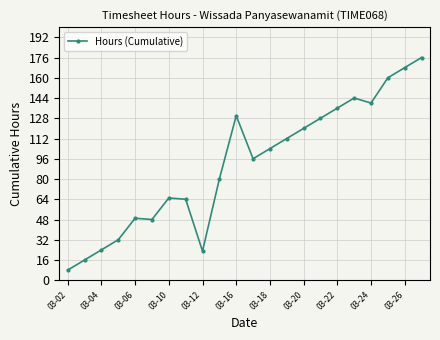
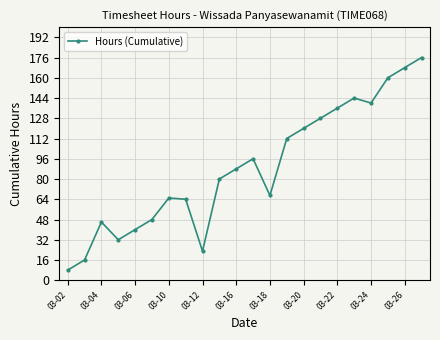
03-04: 24 -> 46
03-06: 49 -> 40
03-16: 130 -> 88
03-18: 104 -> 67
